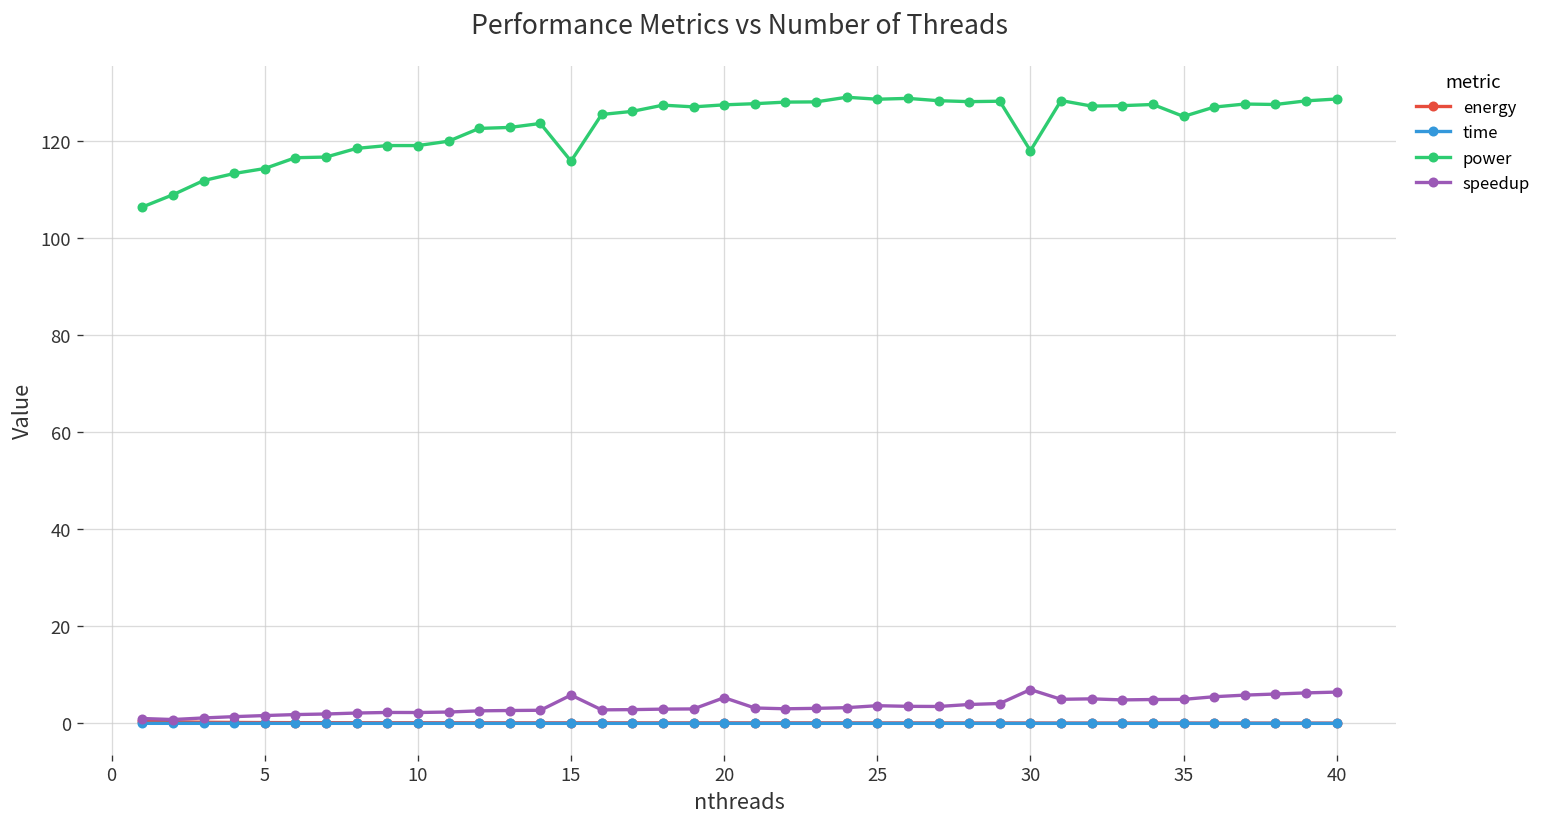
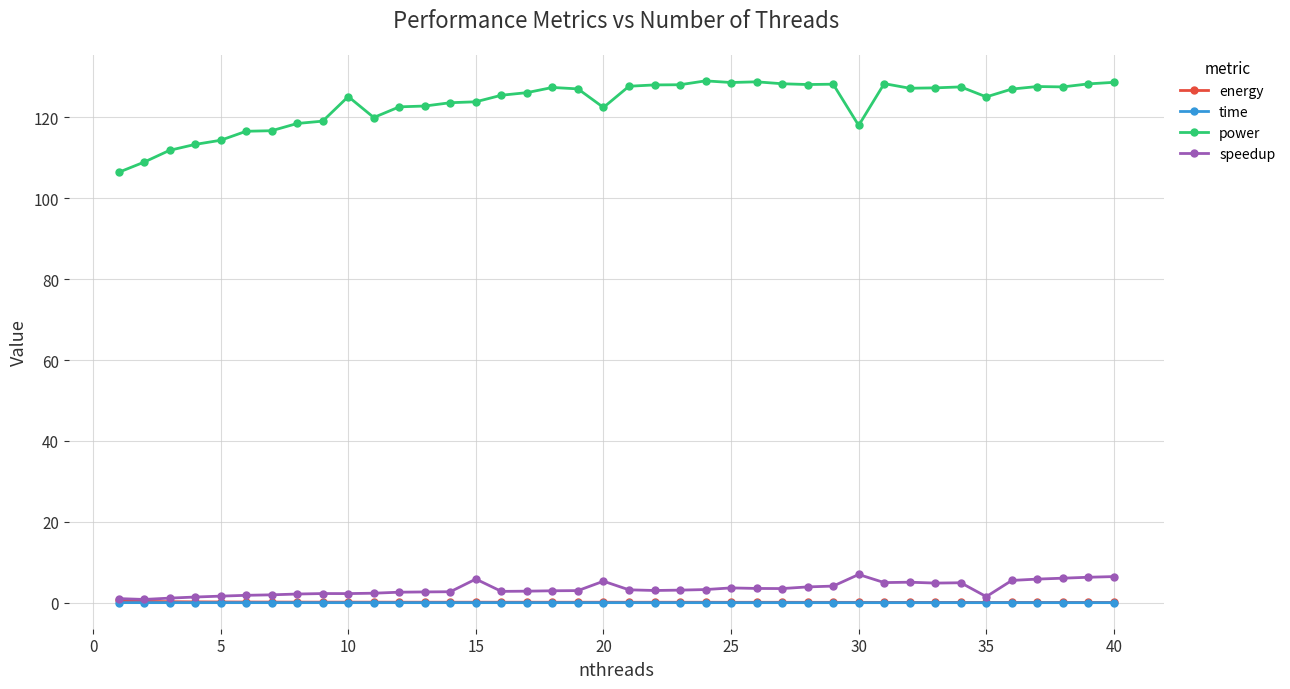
power, 10: 119 -> 125
power, 15: 116 -> 124
power, 20: 127 -> 122
speedup, 35: 5 -> 1
